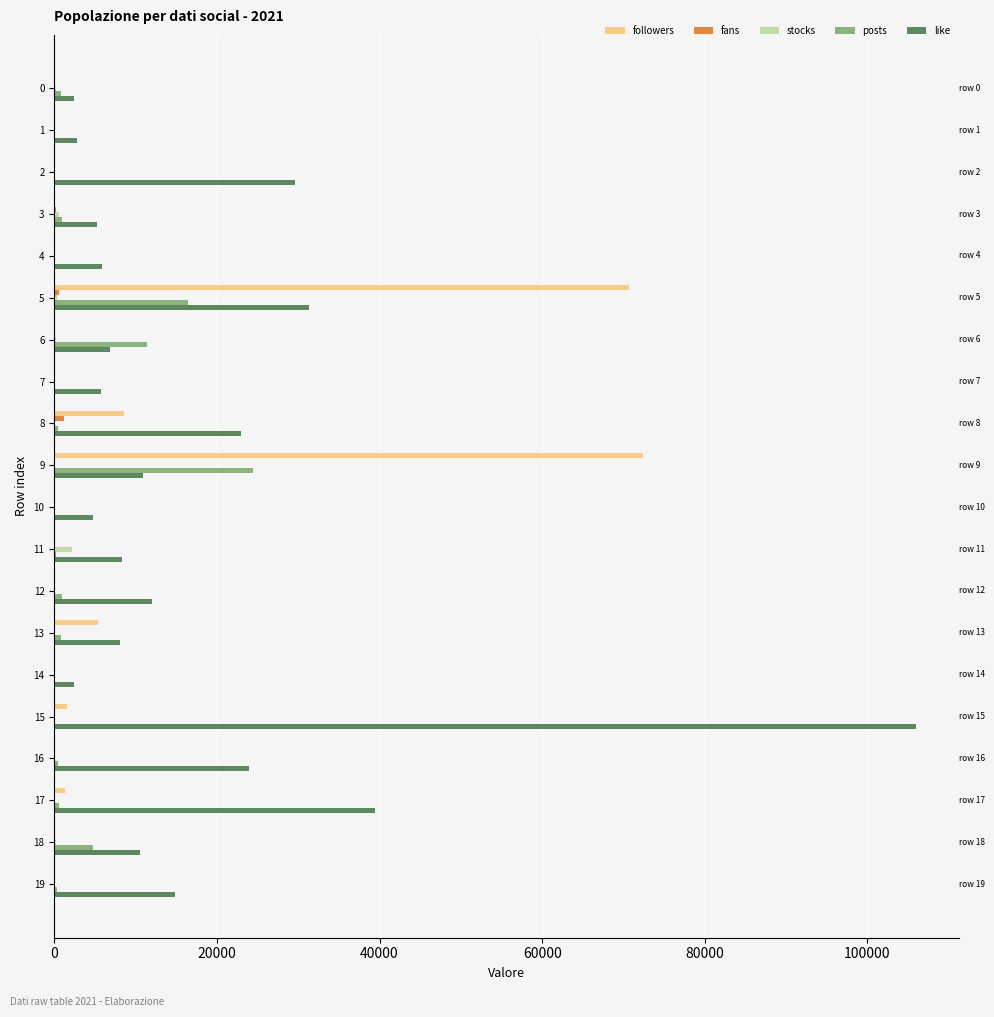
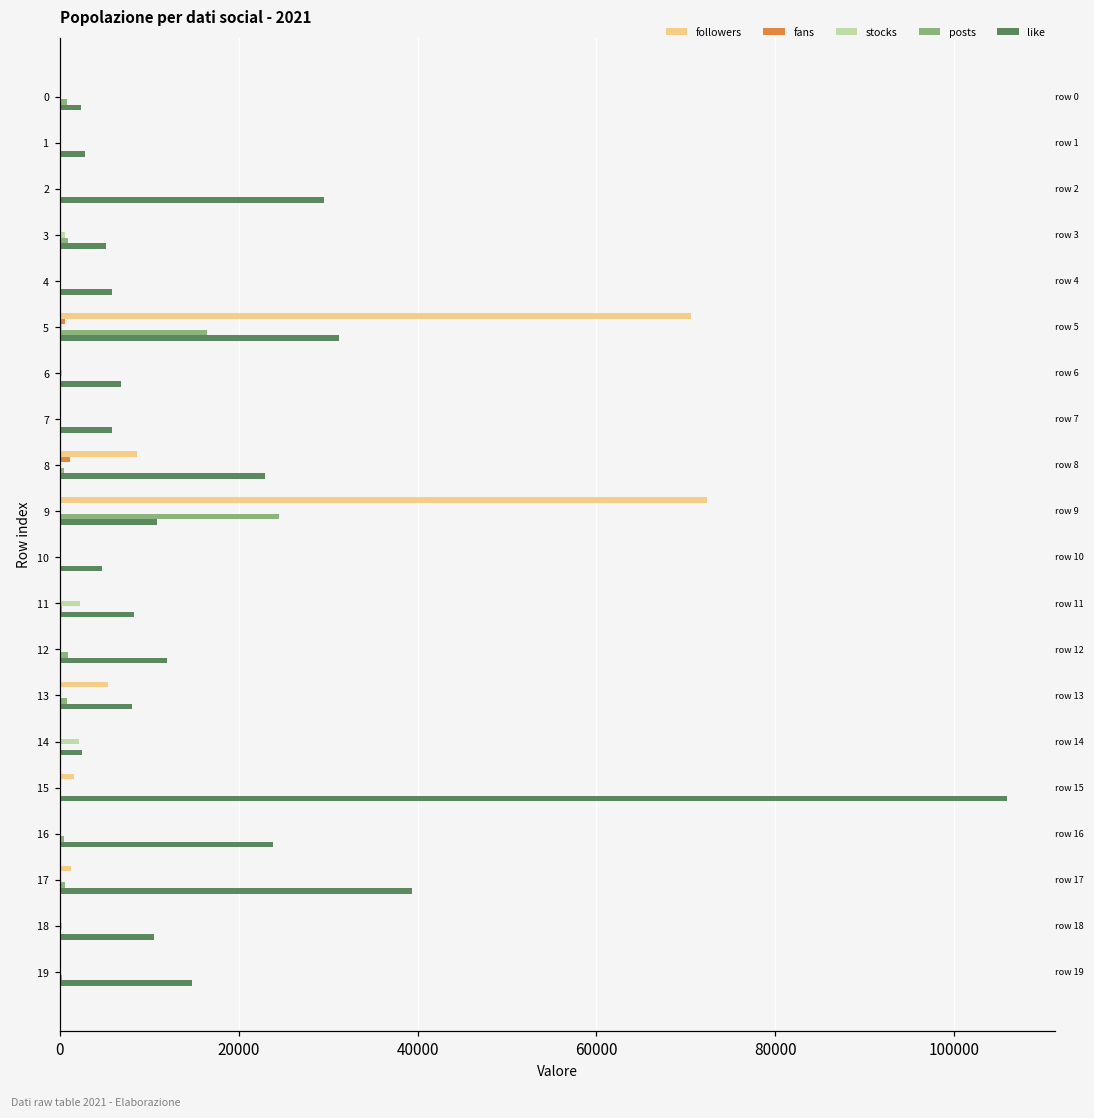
posts, 6: 11000 -> 0
stocks, 14: 0 -> 2000
posts, 18: 5000 -> 0
